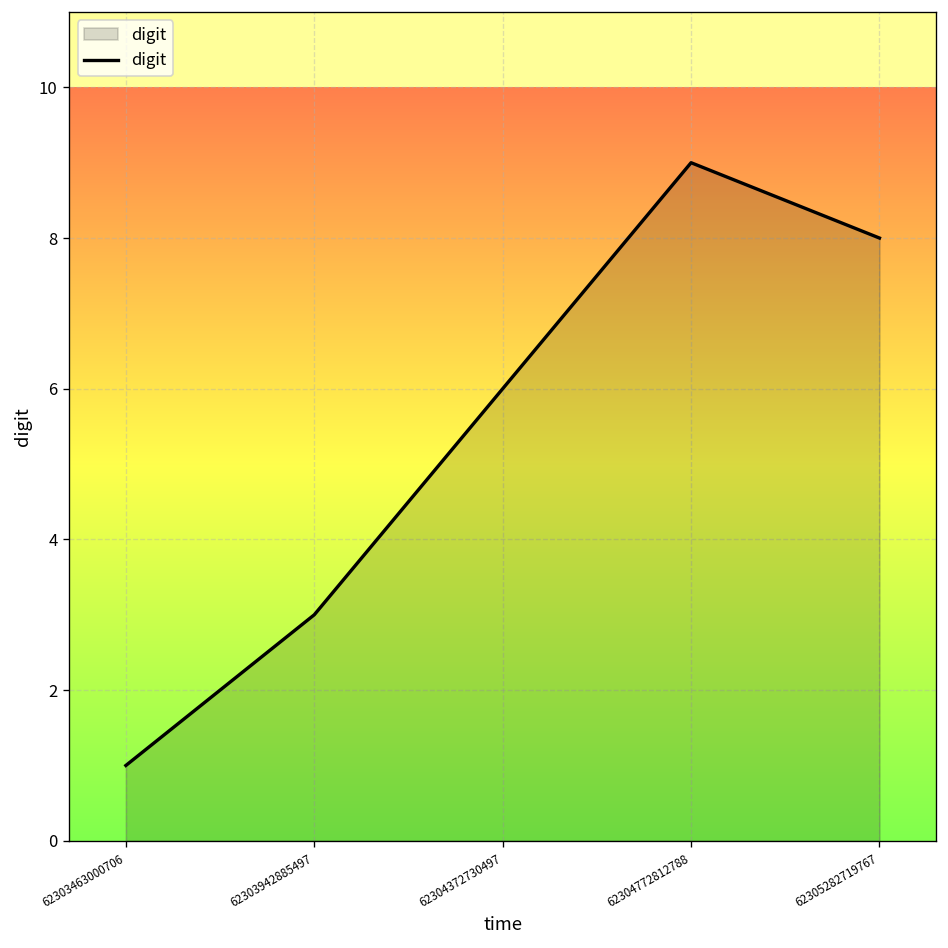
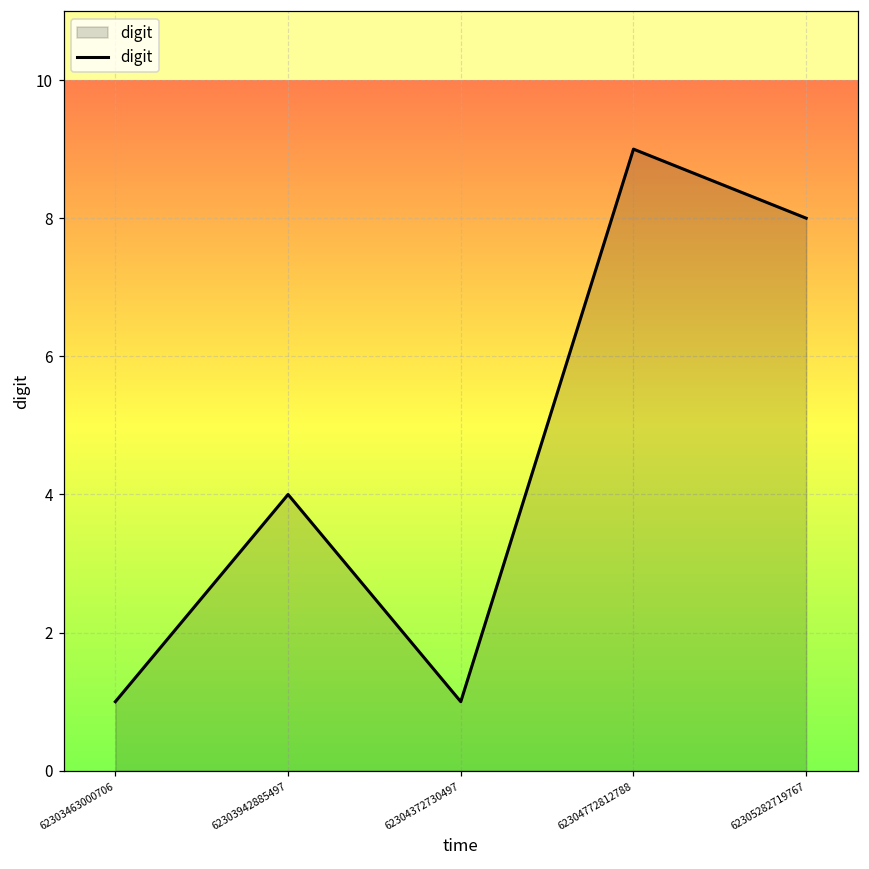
62303942885497: 3 -> 4
62304372730497: 6 -> 1
